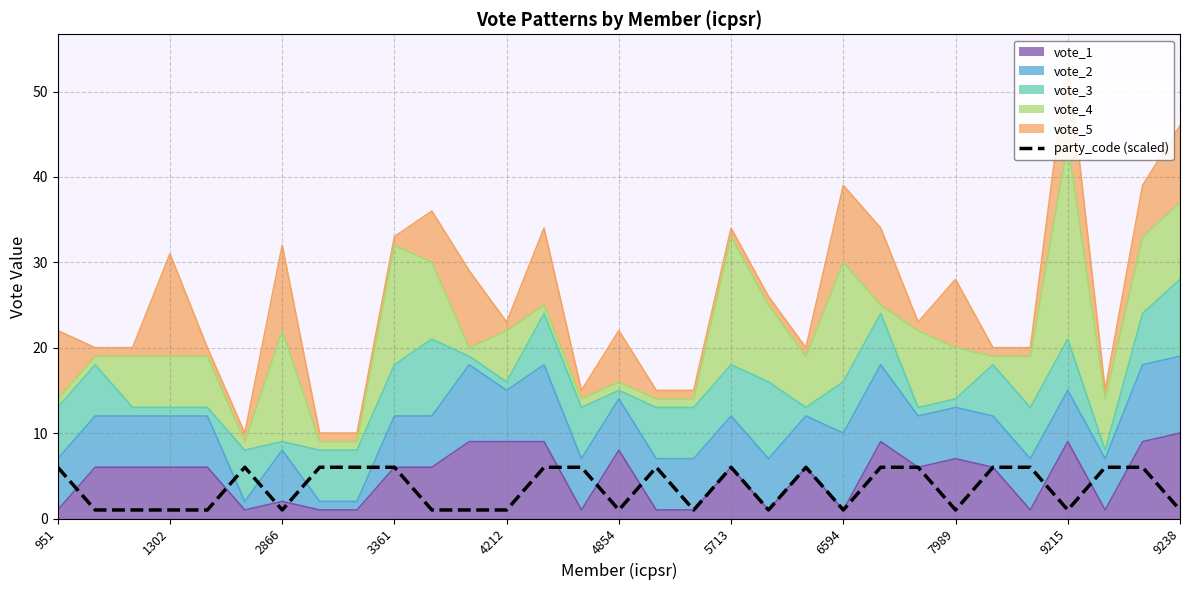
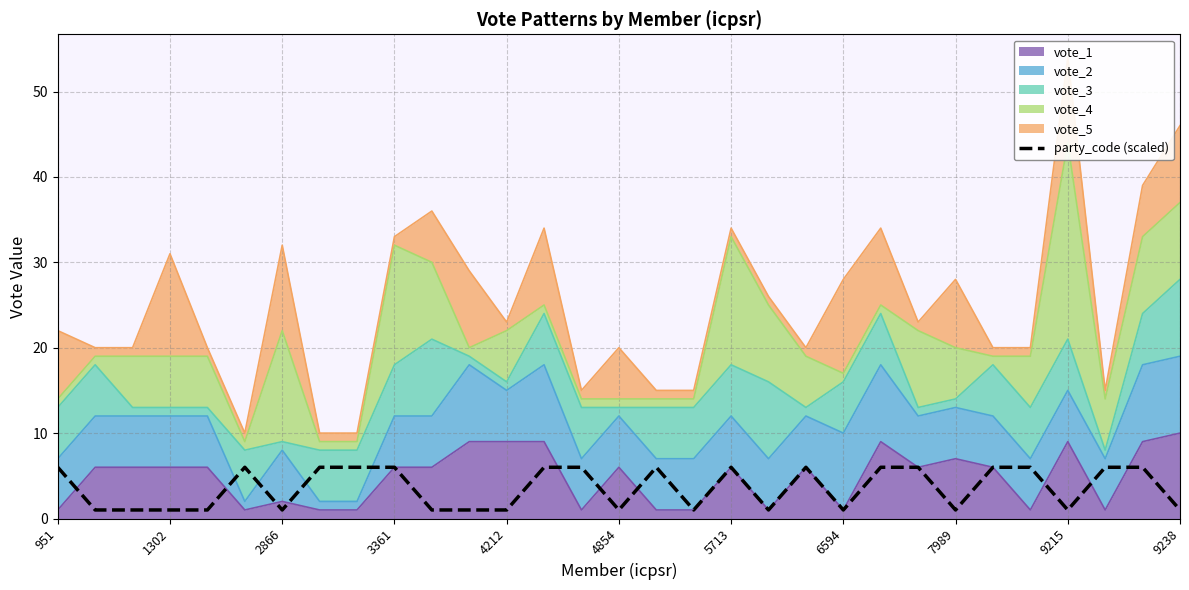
vote_1, 4854: 8 -> 6
vote_4, 6594: 14 -> 1
vote_5, 6594: 9 -> 11
